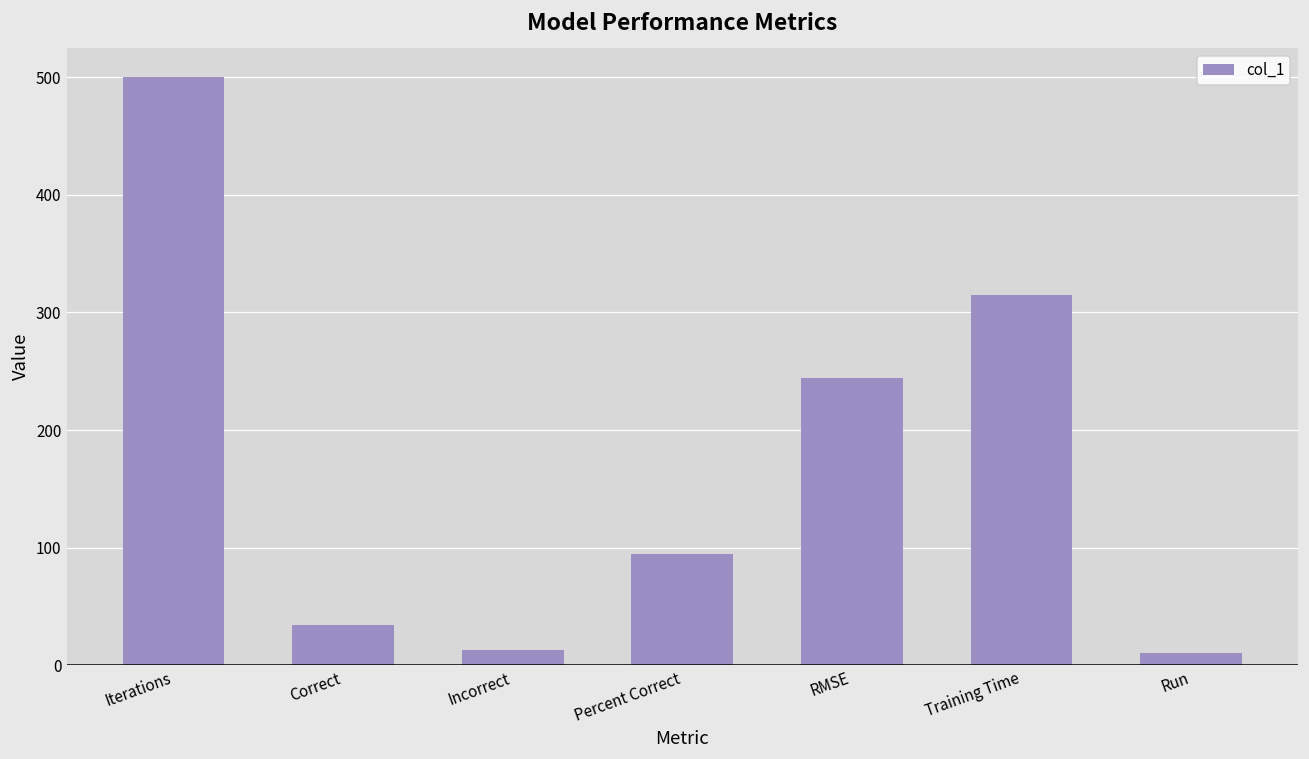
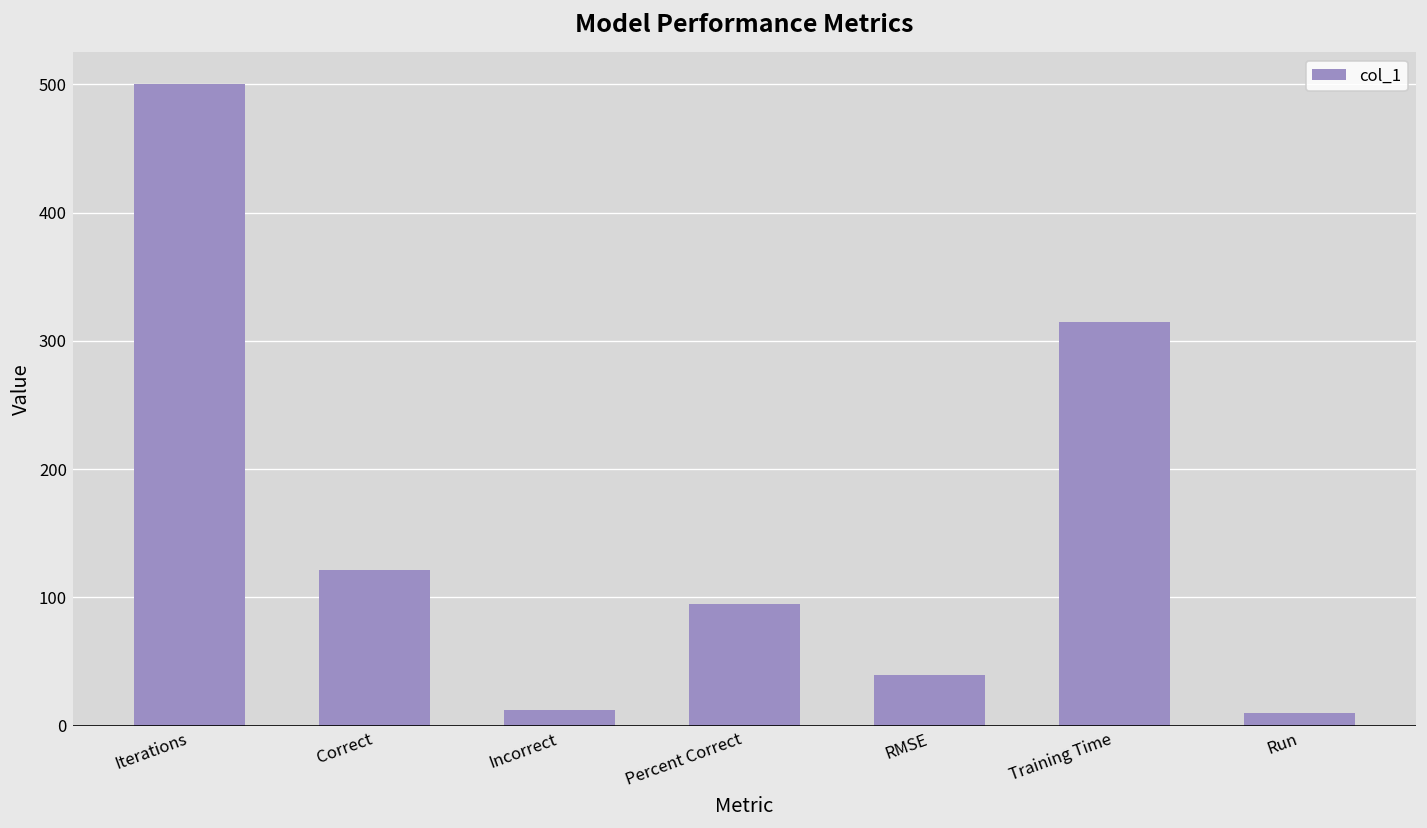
Correct: 34 -> 122
RMSE: 245 -> 39
